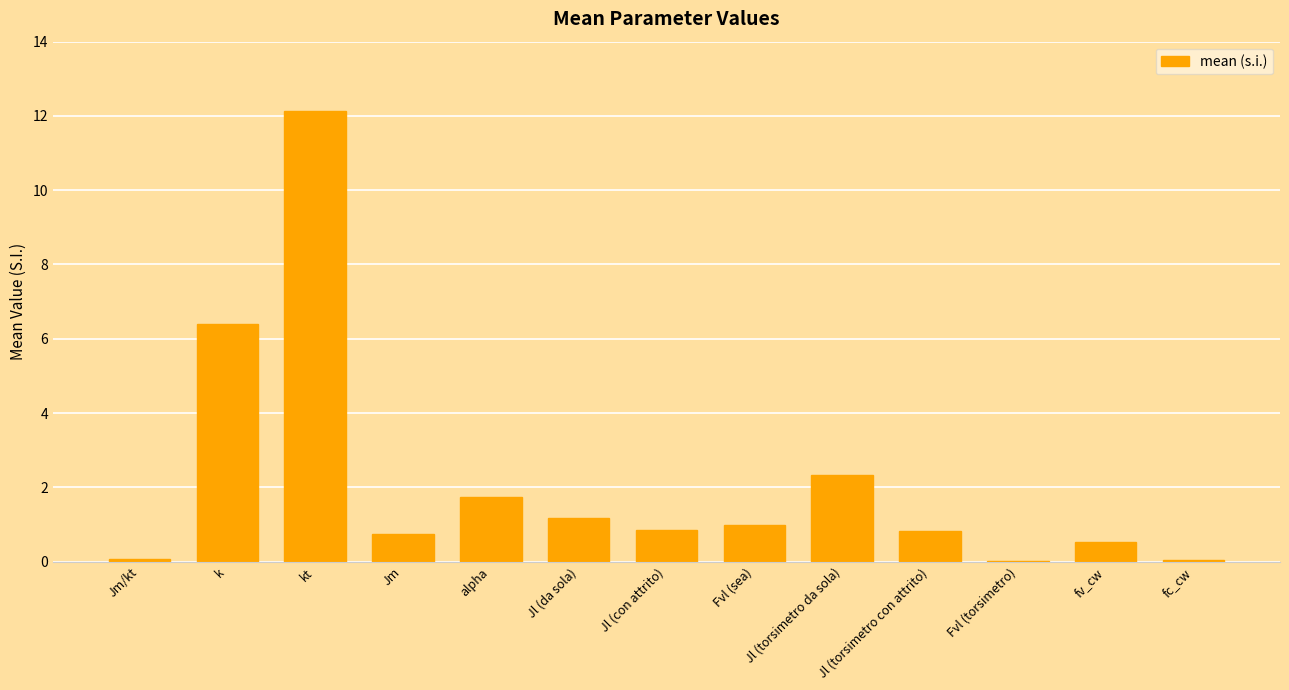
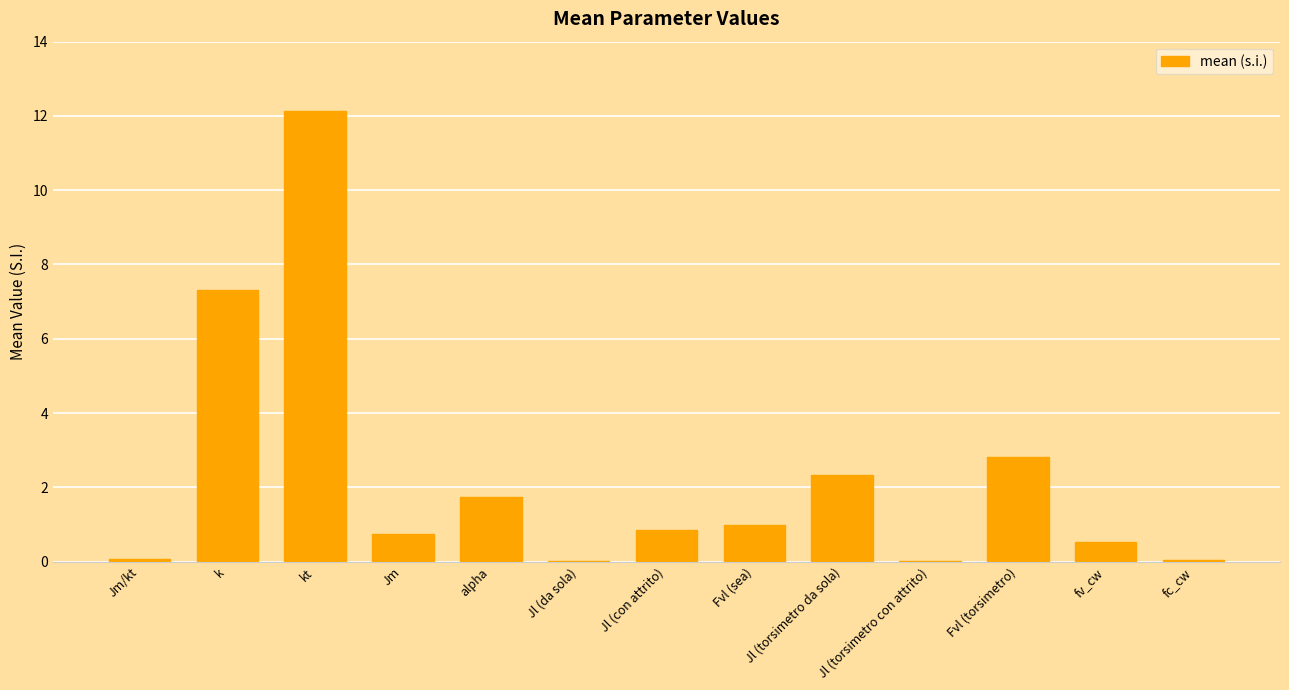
k: 6.4 -> 7.3
Jl (da sola): 1.2 -> 0.0
Jl (torsimetro con attrito): 0.8 -> 0.0
Fvl (torsimetro): 0.0 -> 2.8
